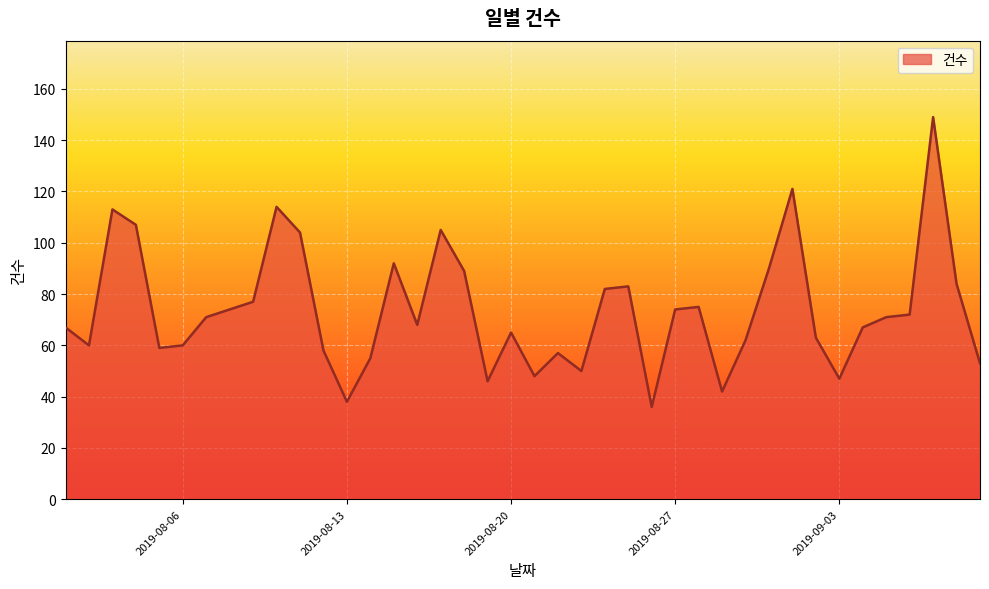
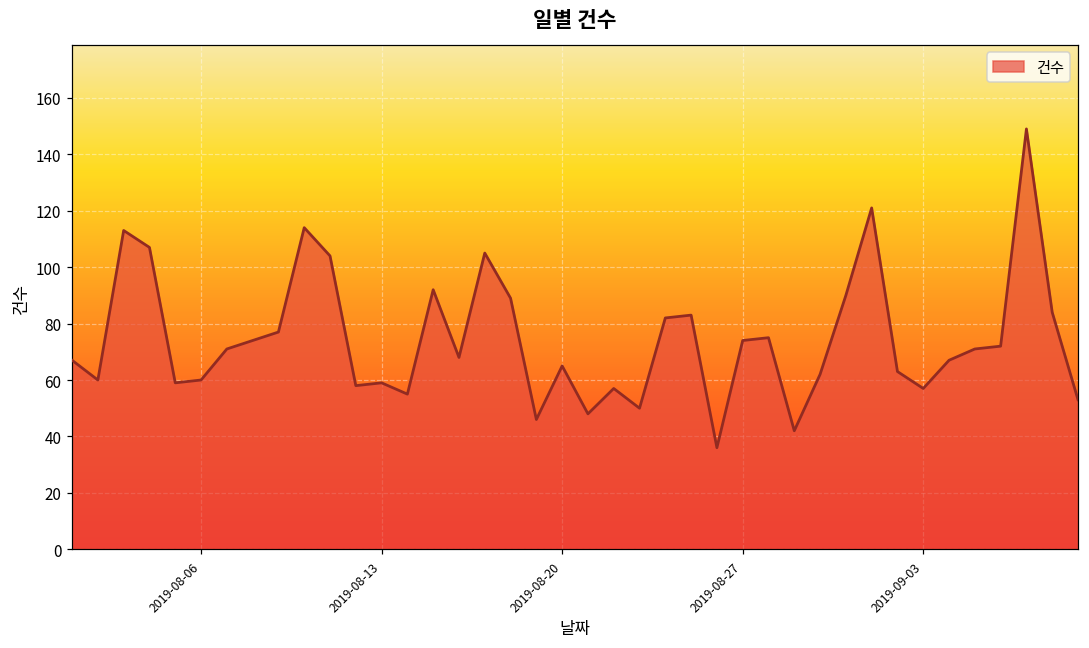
2019-08-13: 38 -> 59
2019-09-03: 47 -> 57
